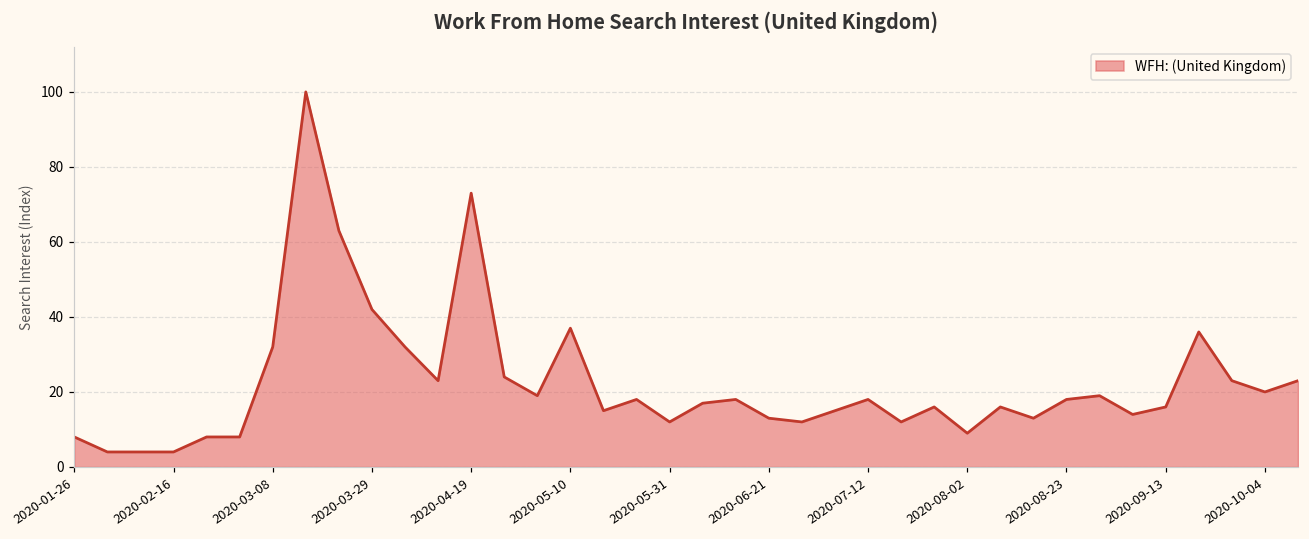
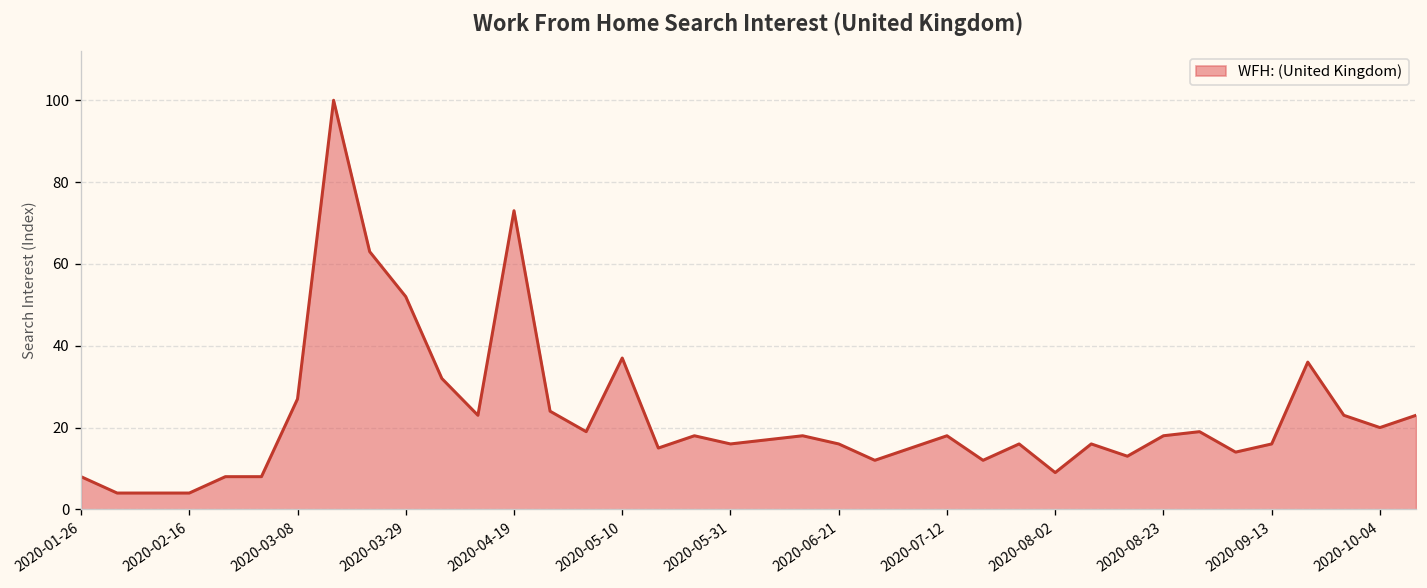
2020-03-08: 32 -> 27
2020-03-29: 42 -> 52
2020-05-31: 12 -> 16
2020-06-21: 13 -> 16
